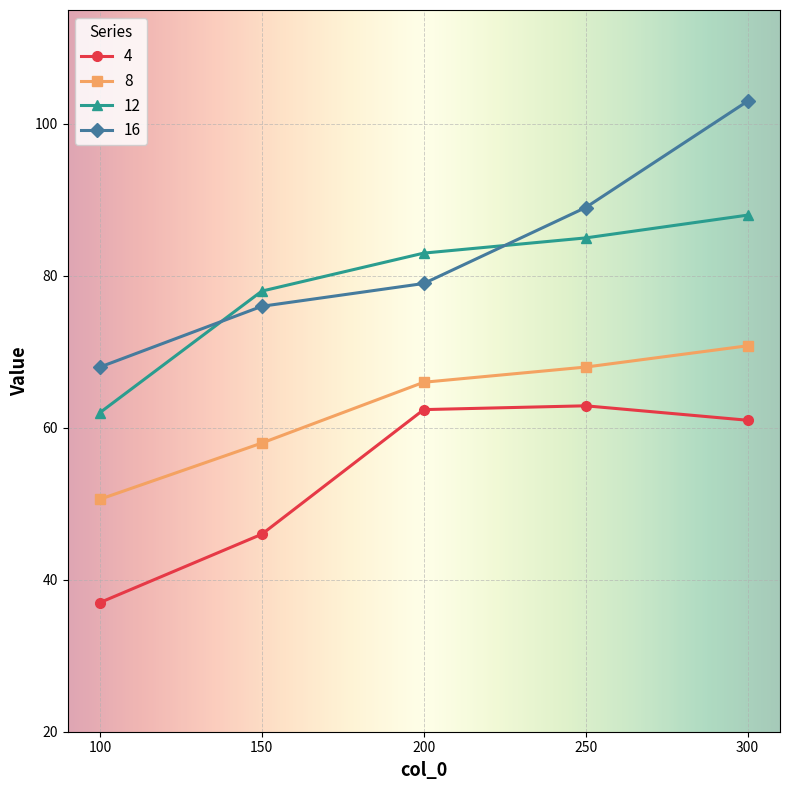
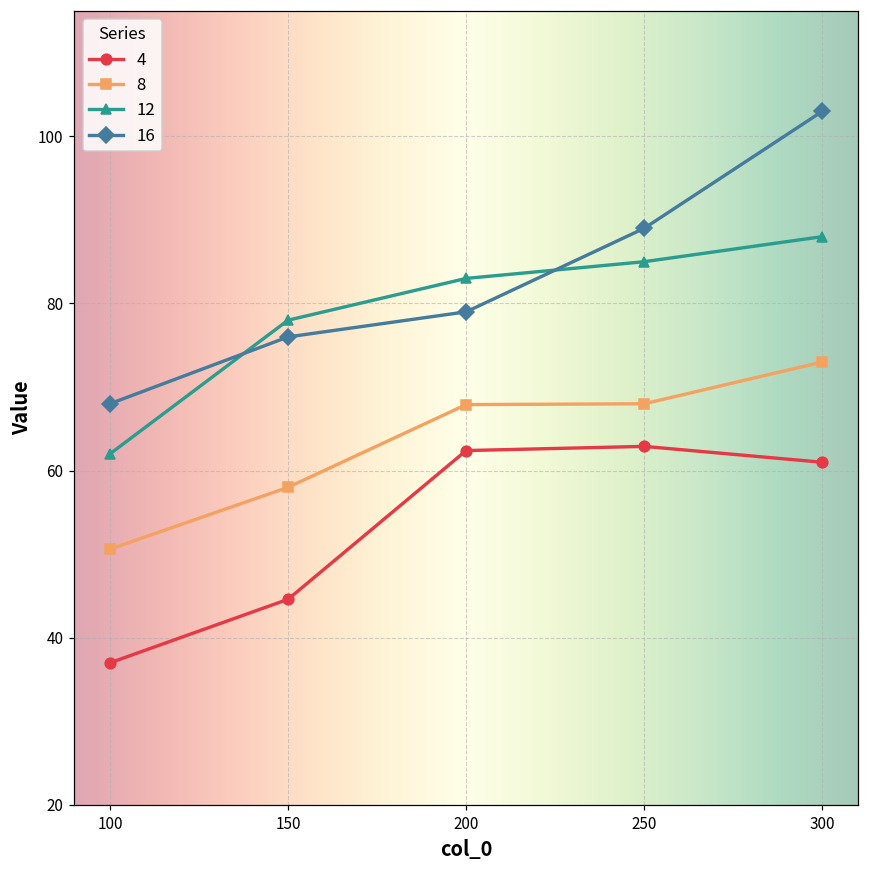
4, 150: 46 -> 45
8, 200: 66 -> 68
8, 300: 71 -> 73
